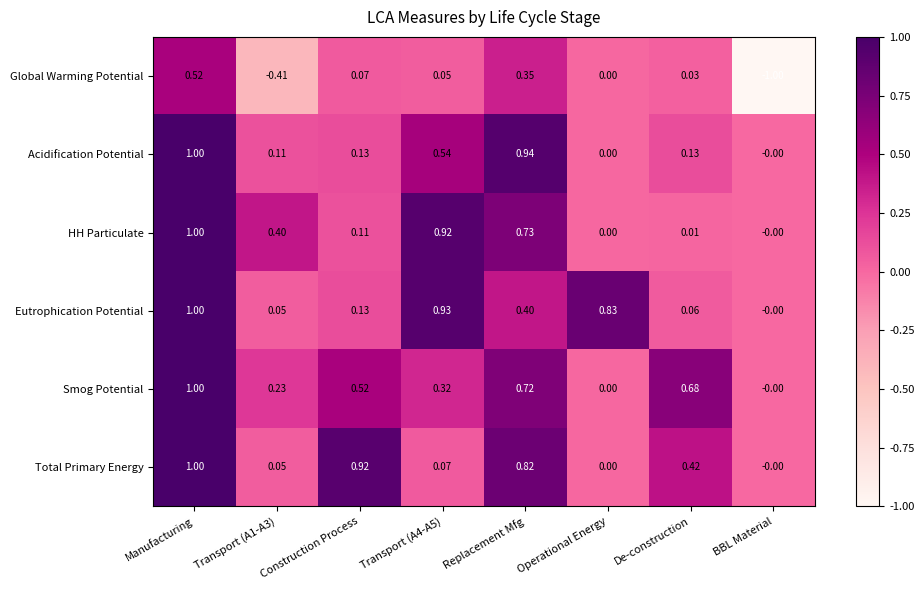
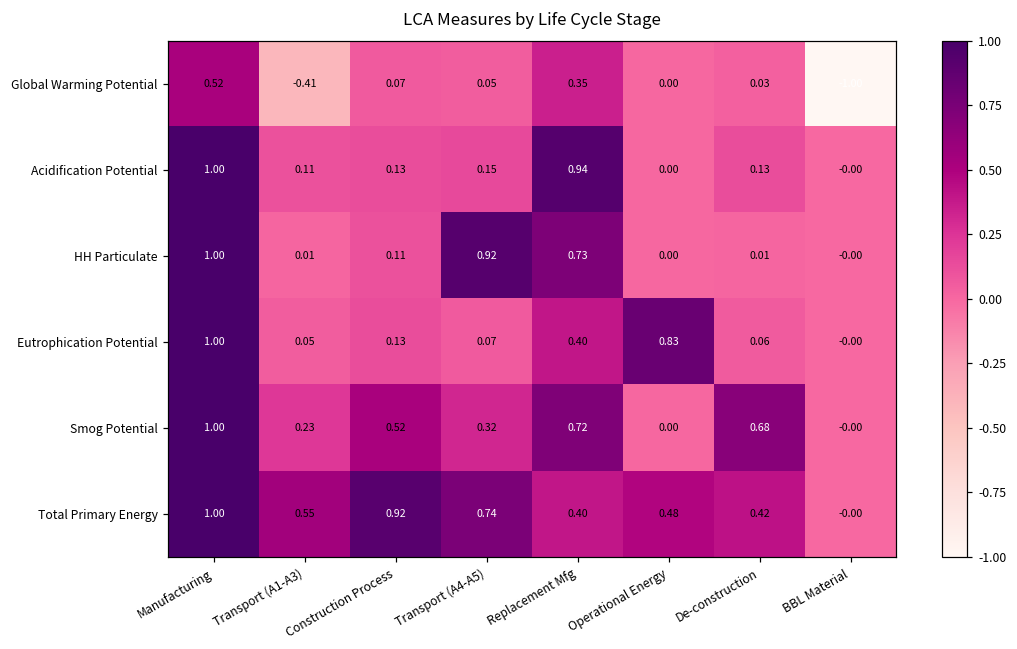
Acidification Potential, Transport (A4-A5): 0.54 -> 0.15
HH Particulate, Transport (A1-A3): 0.40 -> 0.01
Eutrophication Potential, Transport (A4-A5): 0.93 -> 0.07
Total Primary Energy, Transport (A1-A3): 0.05 -> 0.55
Total Primary Energy, Transport (A4-A5): 0.07 -> 0.74
Total Primary Energy, Replacement Mfg: 0.82 -> 0.40
Total Primary Energy, Operational Energy: 0.00 -> 0.48
